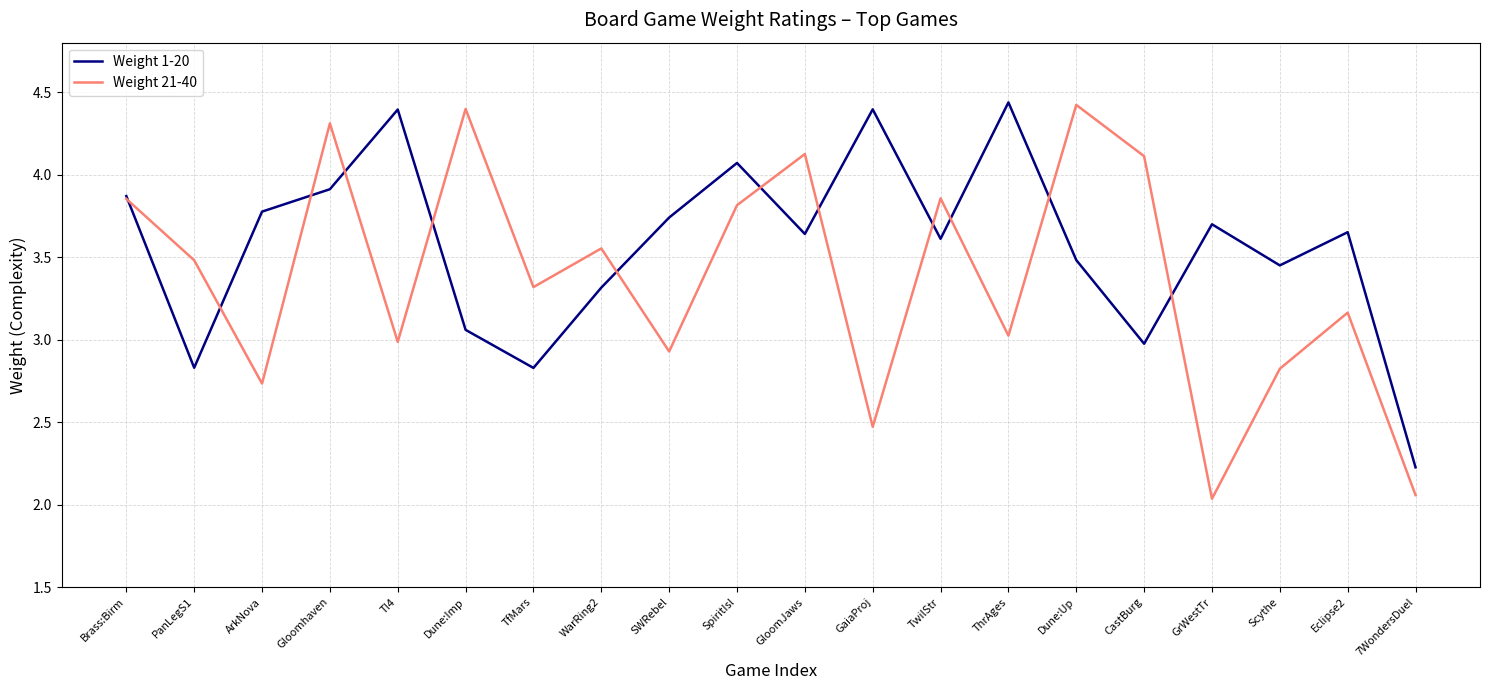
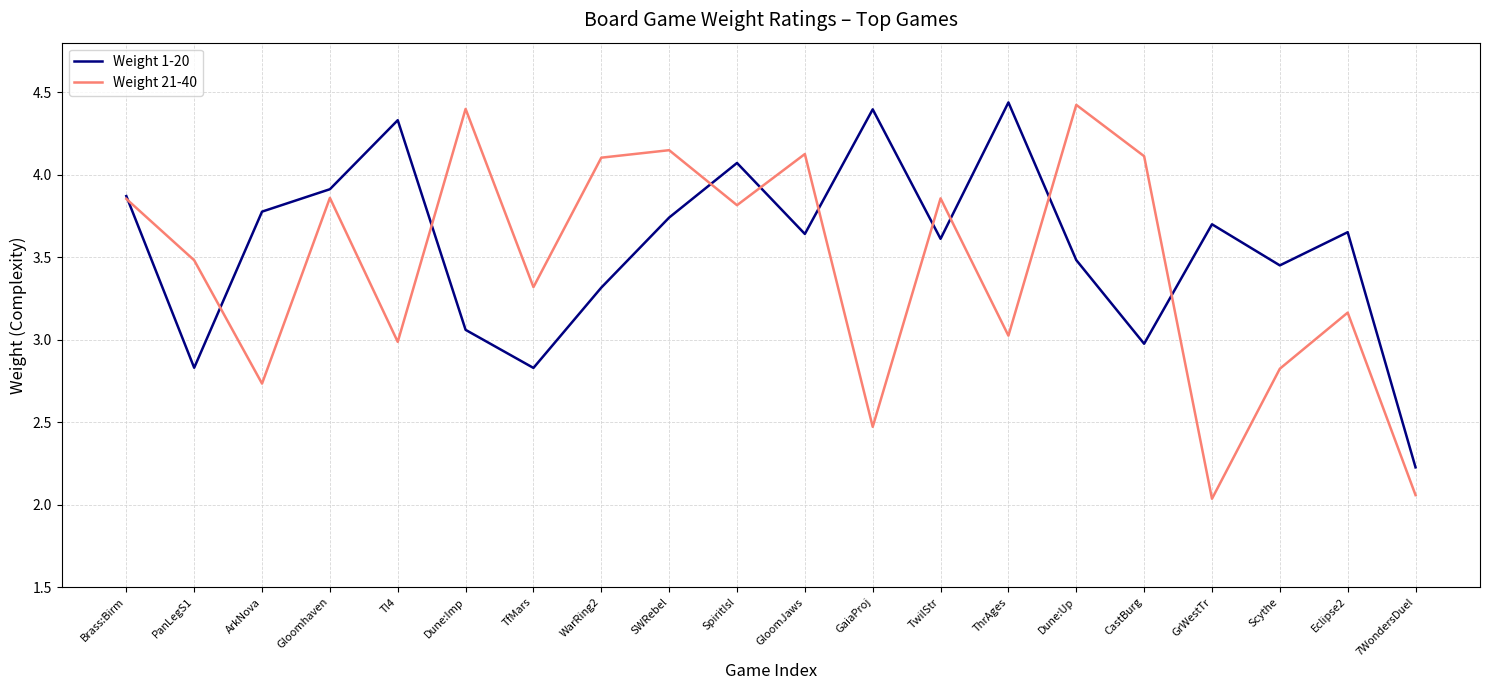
Weight 21-40, Gloomhaven: 4.31 -> 3.86
Weight 1-20, TI4: 4.39 -> 4.33
Weight 21-40, WarRing2: 3.55 -> 4.10
Weight 21-40, SWRebel: 2.93 -> 4.15
